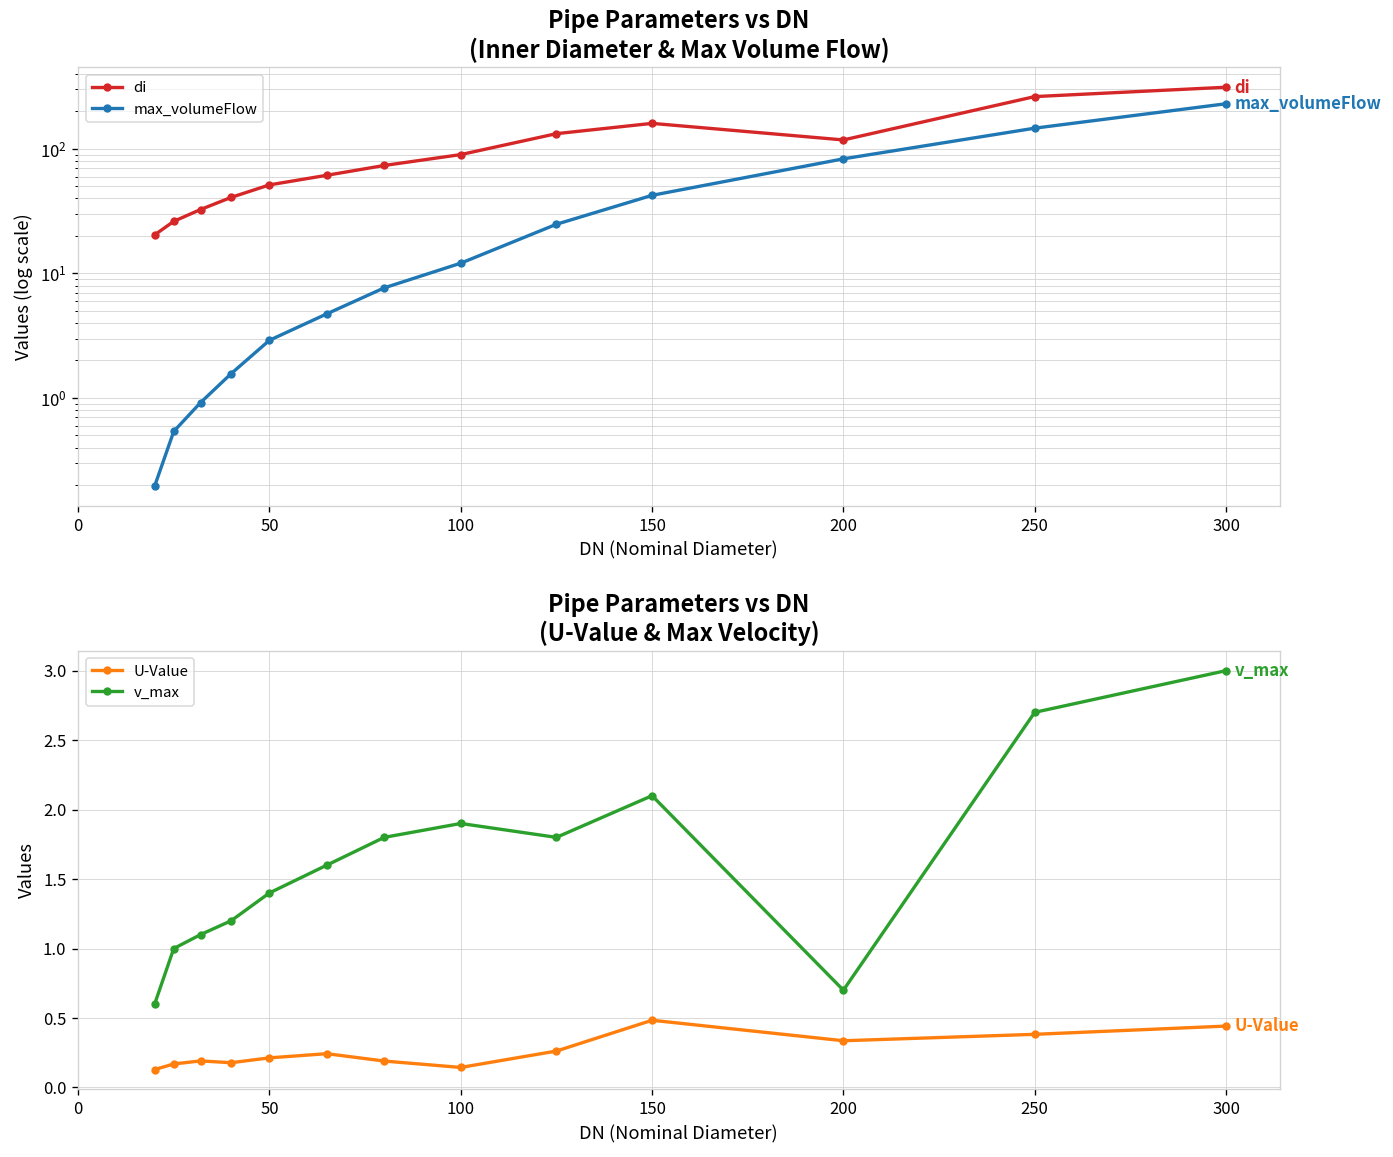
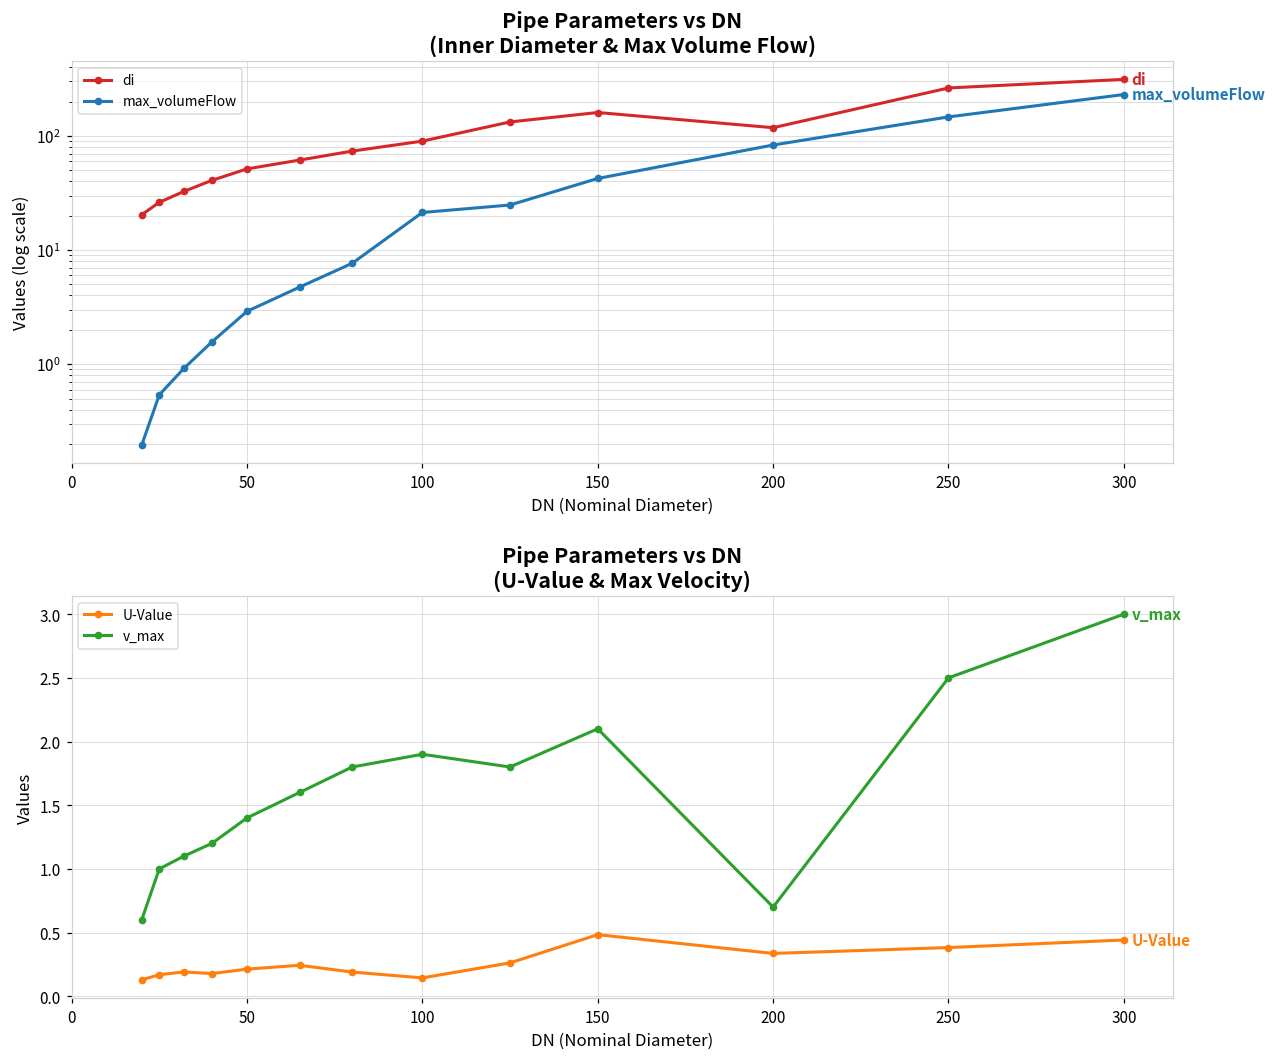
Pipe Parameters vs DN (Inner Diameter & Max Volume Flow), max_volumeFlow, 100: 12 -> 21
Pipe Parameters vs DN (U-Value & Max Velocity), v_max, 250: 2.7 -> 2.5
